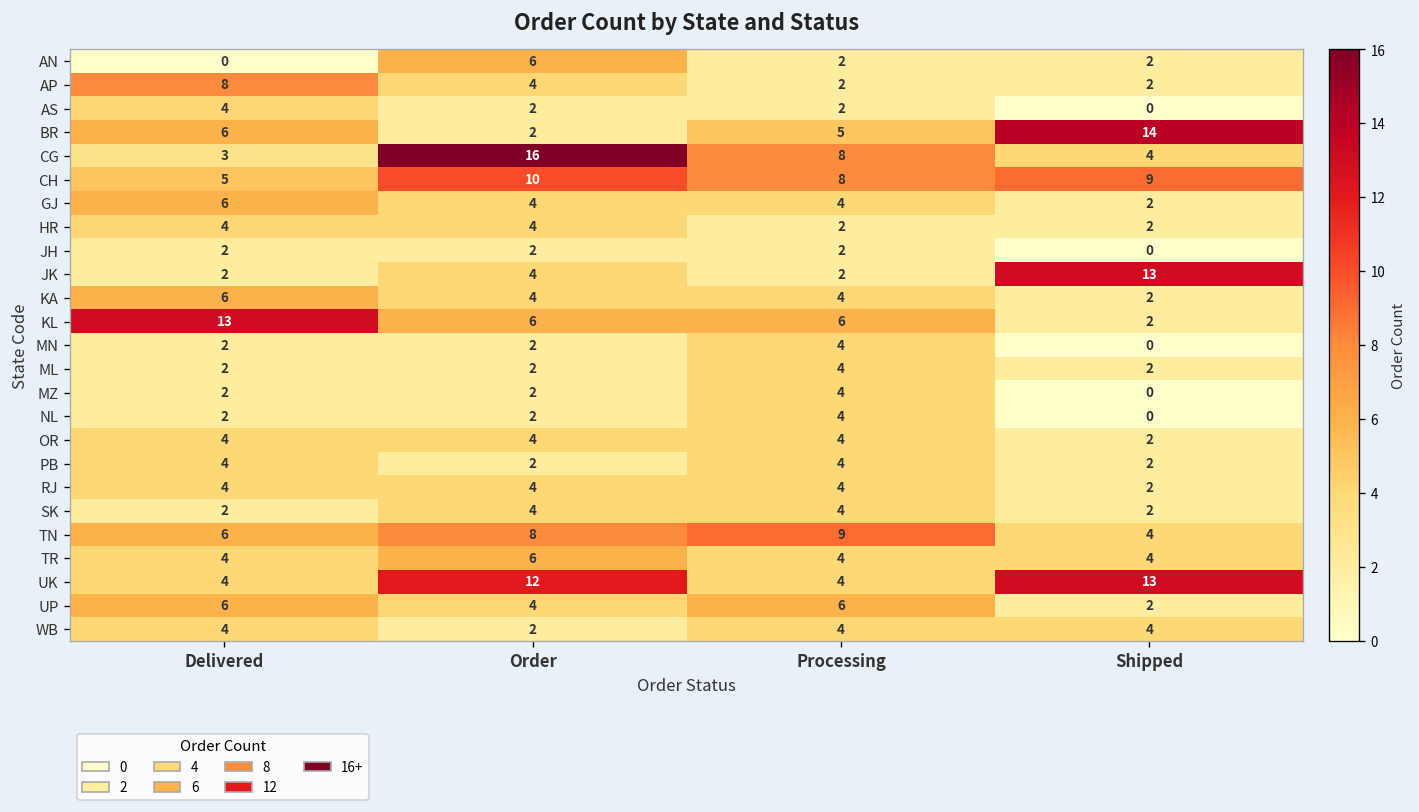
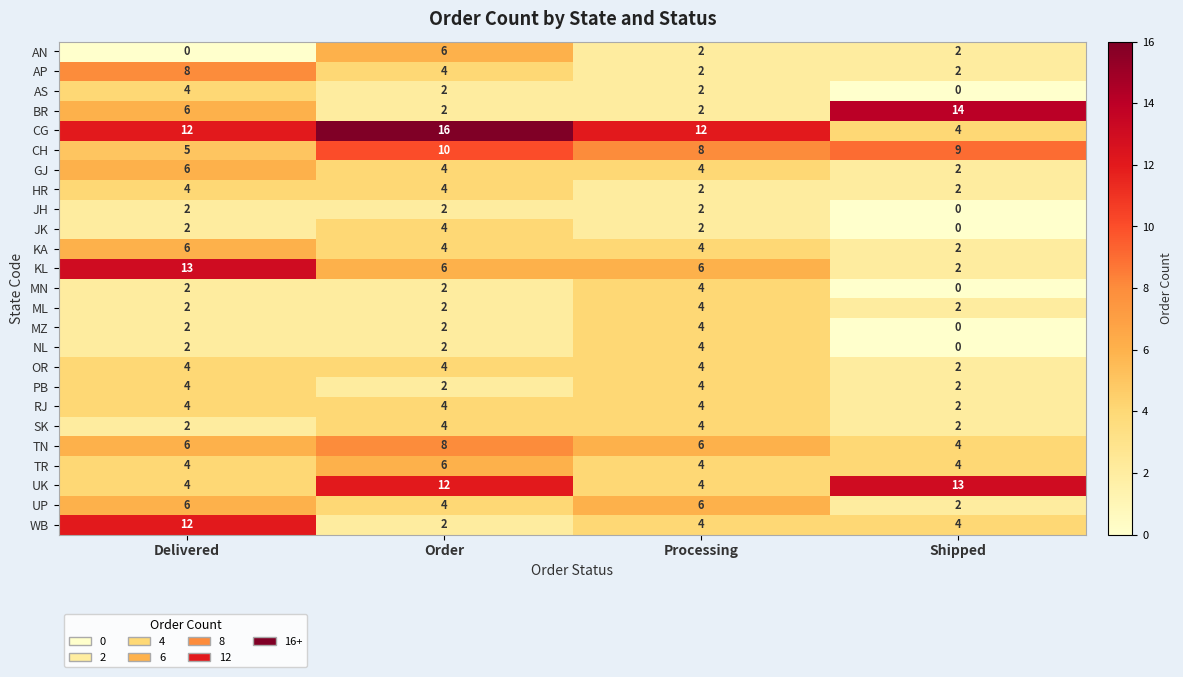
BR, Processing: 5 -> 2
CG, Delivered: 3 -> 12
CG, Processing: 8 -> 12
JK, Shipped: 13 -> 0
TN, Processing: 9 -> 6
WB, Delivered: 4 -> 12
